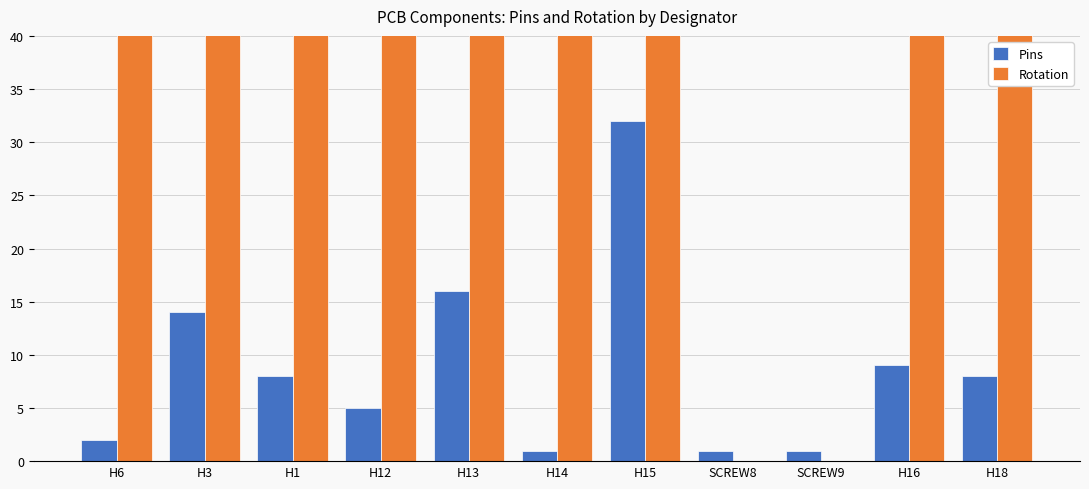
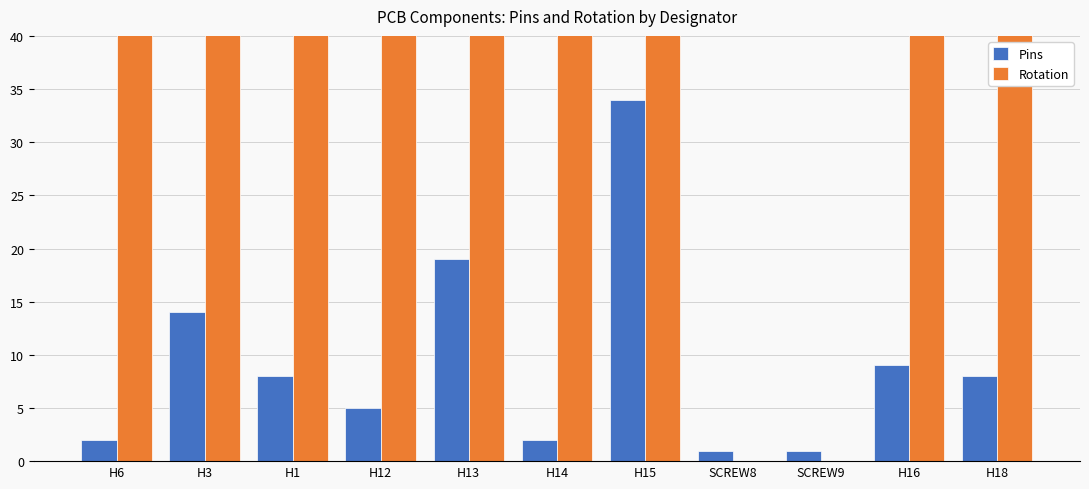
Pins, H13: 16 -> 19
Pins, H14: 1 -> 2
Pins, H15: 32 -> 34
